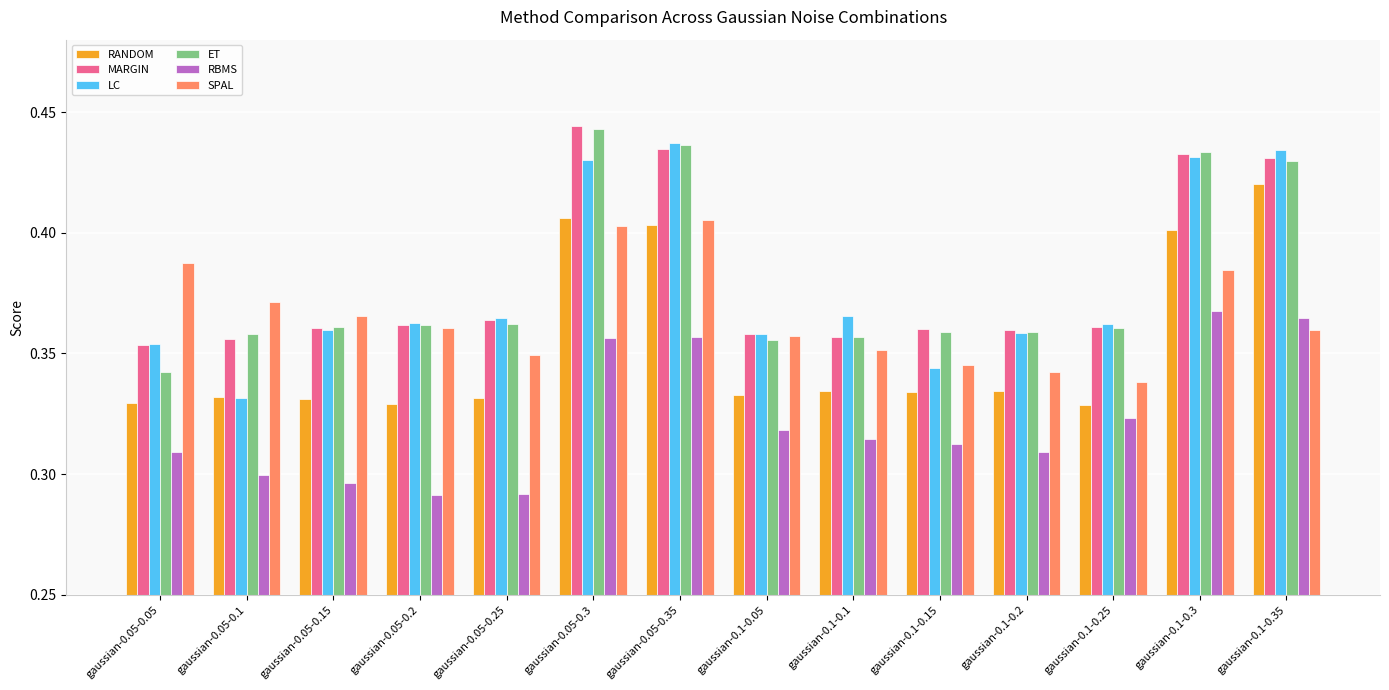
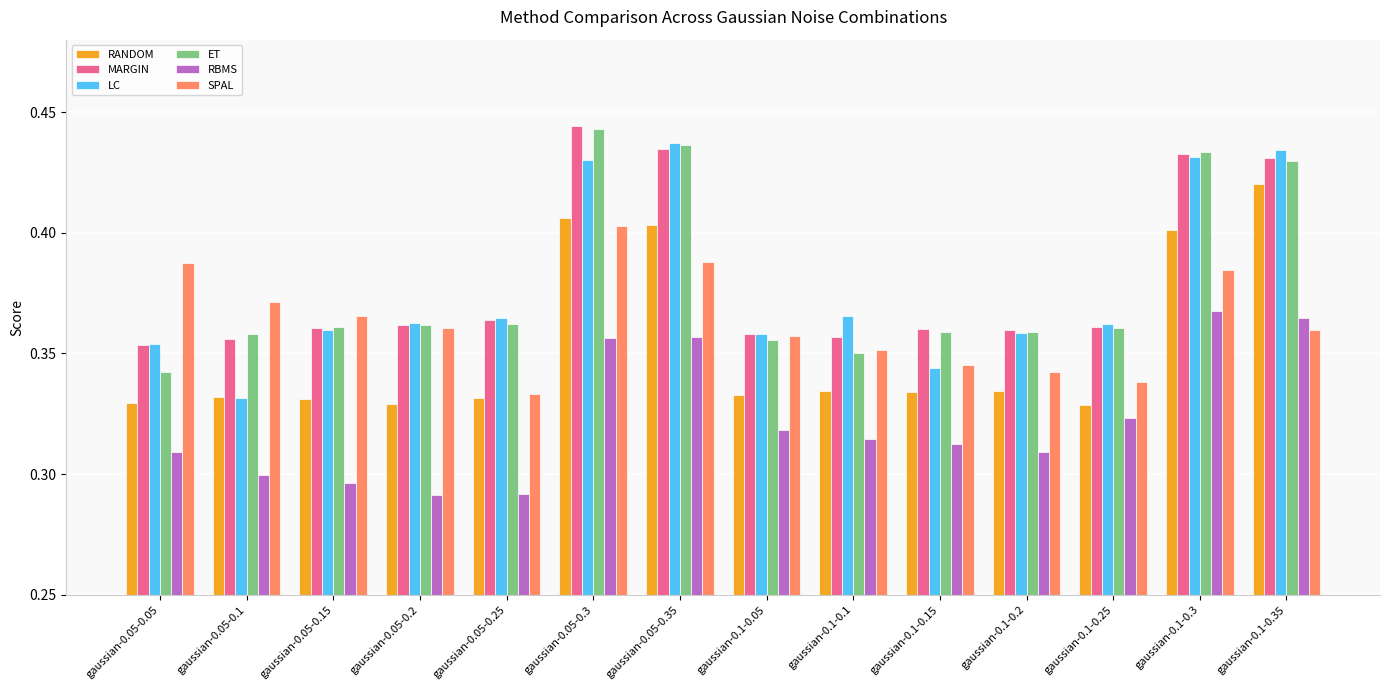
SPAL, gaussian-0.05-0.25: 0.349 -> 0.333
SPAL, gaussian-0.05-0.35: 0.405 -> 0.388
ET, gaussian-0.1-0.1: 0.357 -> 0.350
